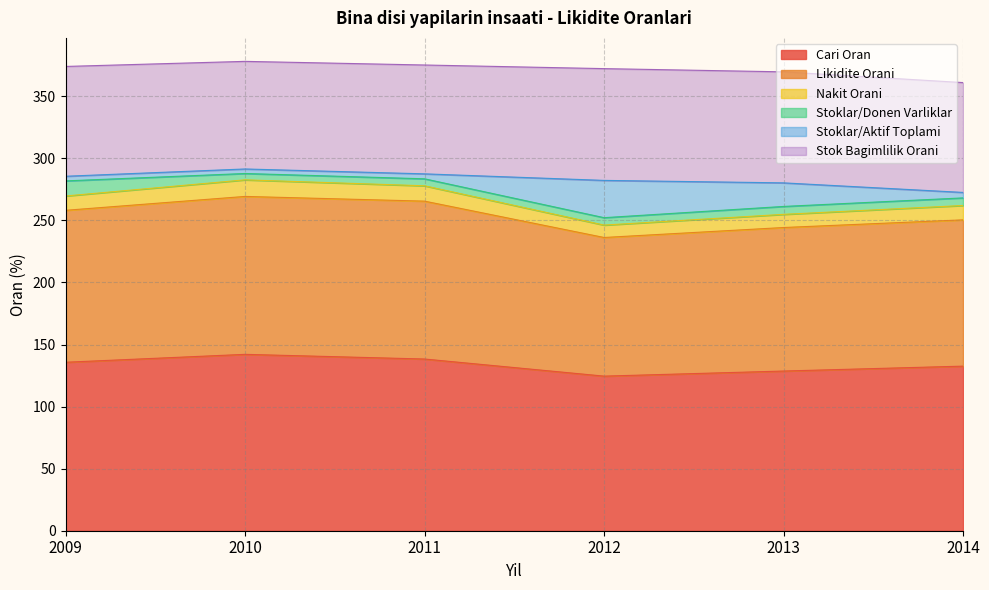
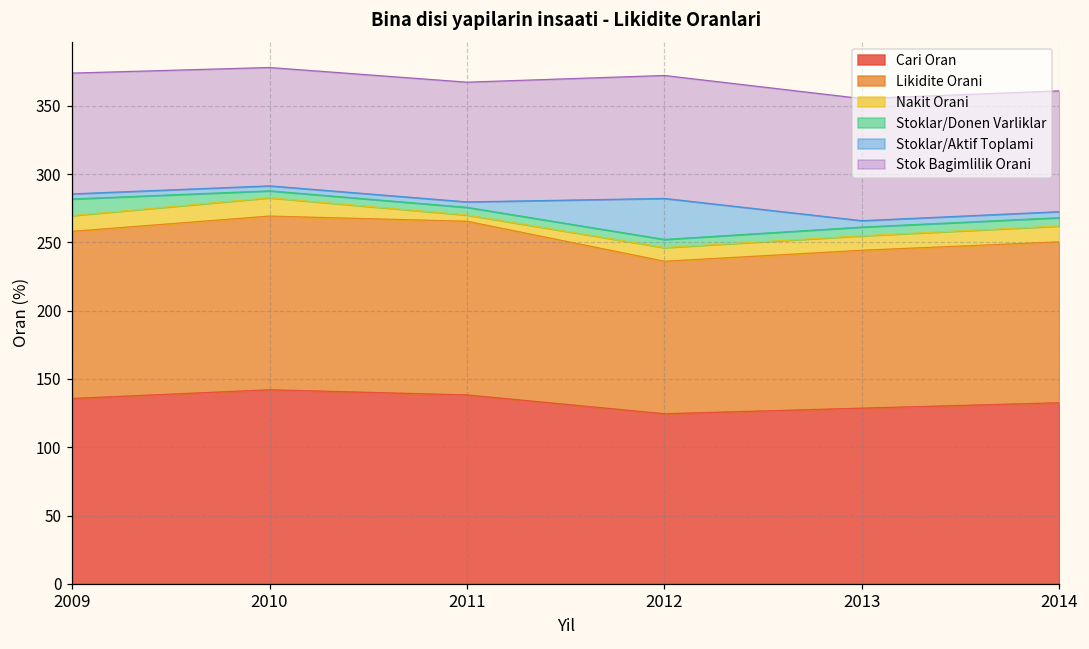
Nakit Orani, 2011: 12 -> 5
Stoklar/Aktif Toplami, 2013: 19 -> 5
